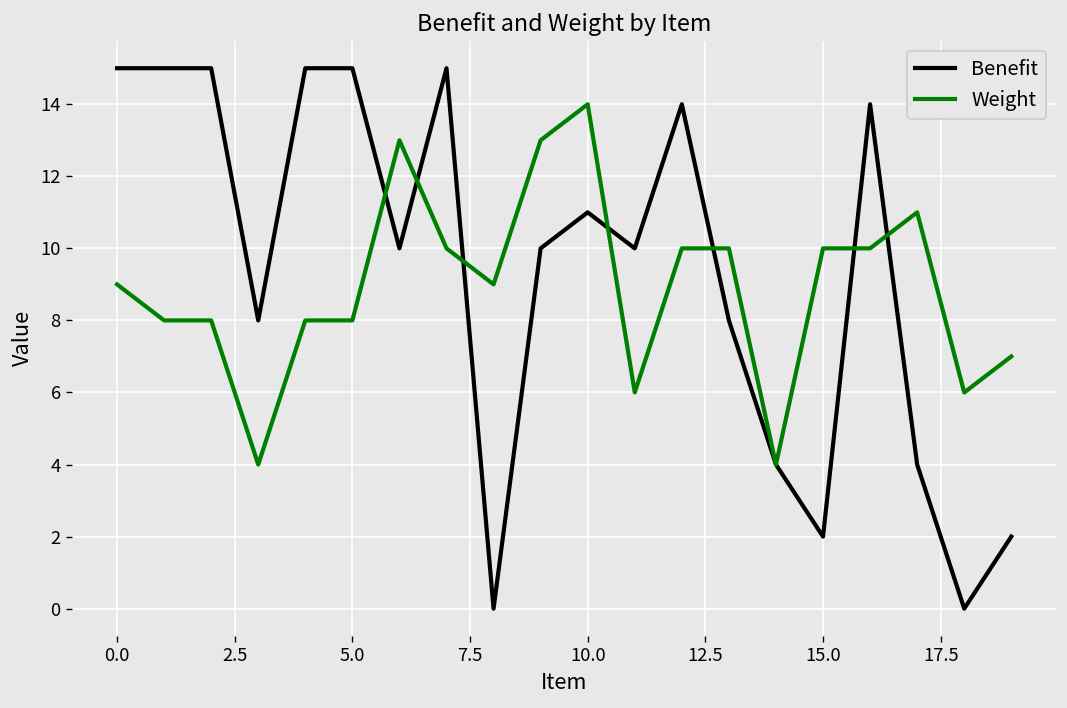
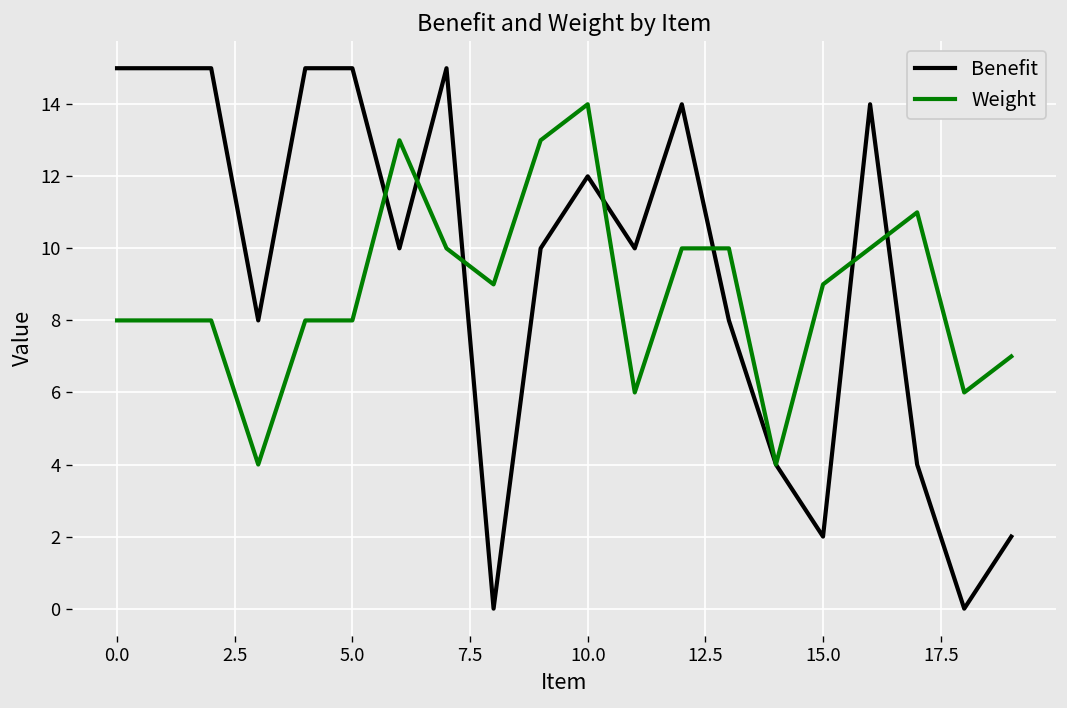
Weight, 0.0: 9 -> 8
Benefit, 10.0: 11 -> 12
Weight, 15.0: 10 -> 9
